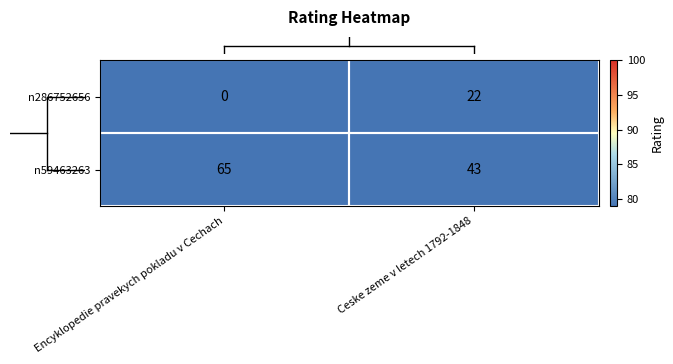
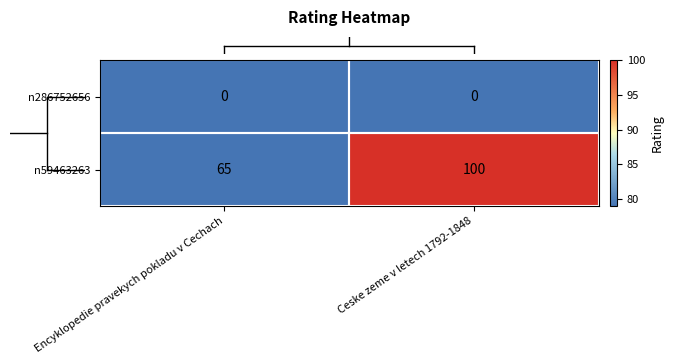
n286752656, Ceske zeme v letech 1792-1848: 22 -> 0
n59463263, Ceske zeme v letech 1792-1848: 43 -> 100
